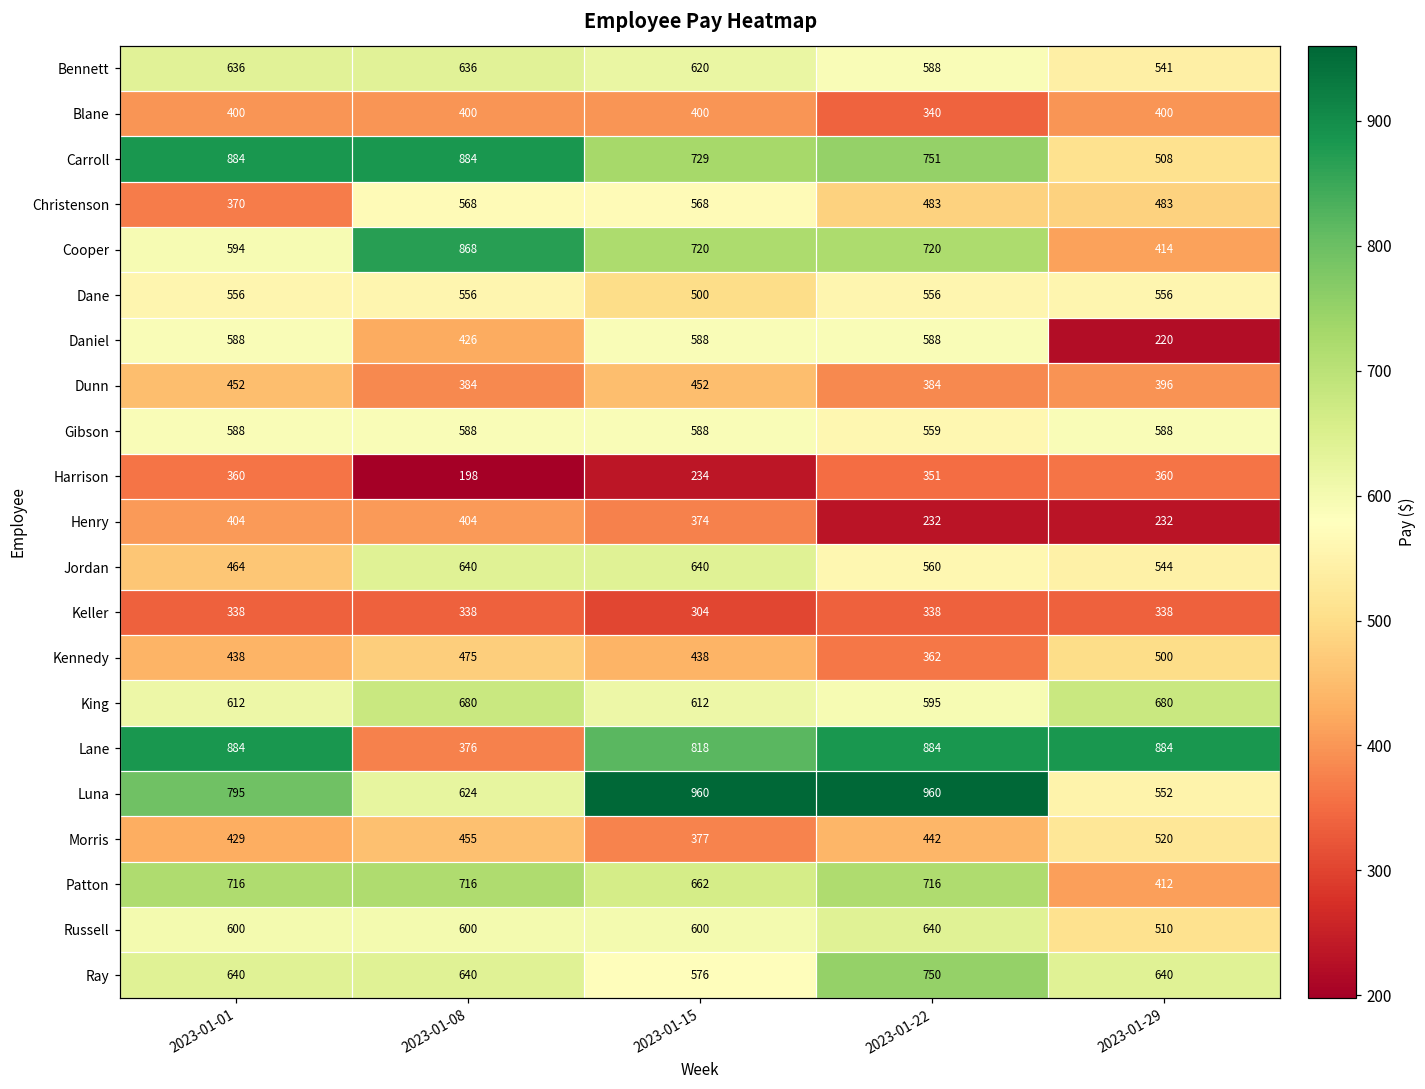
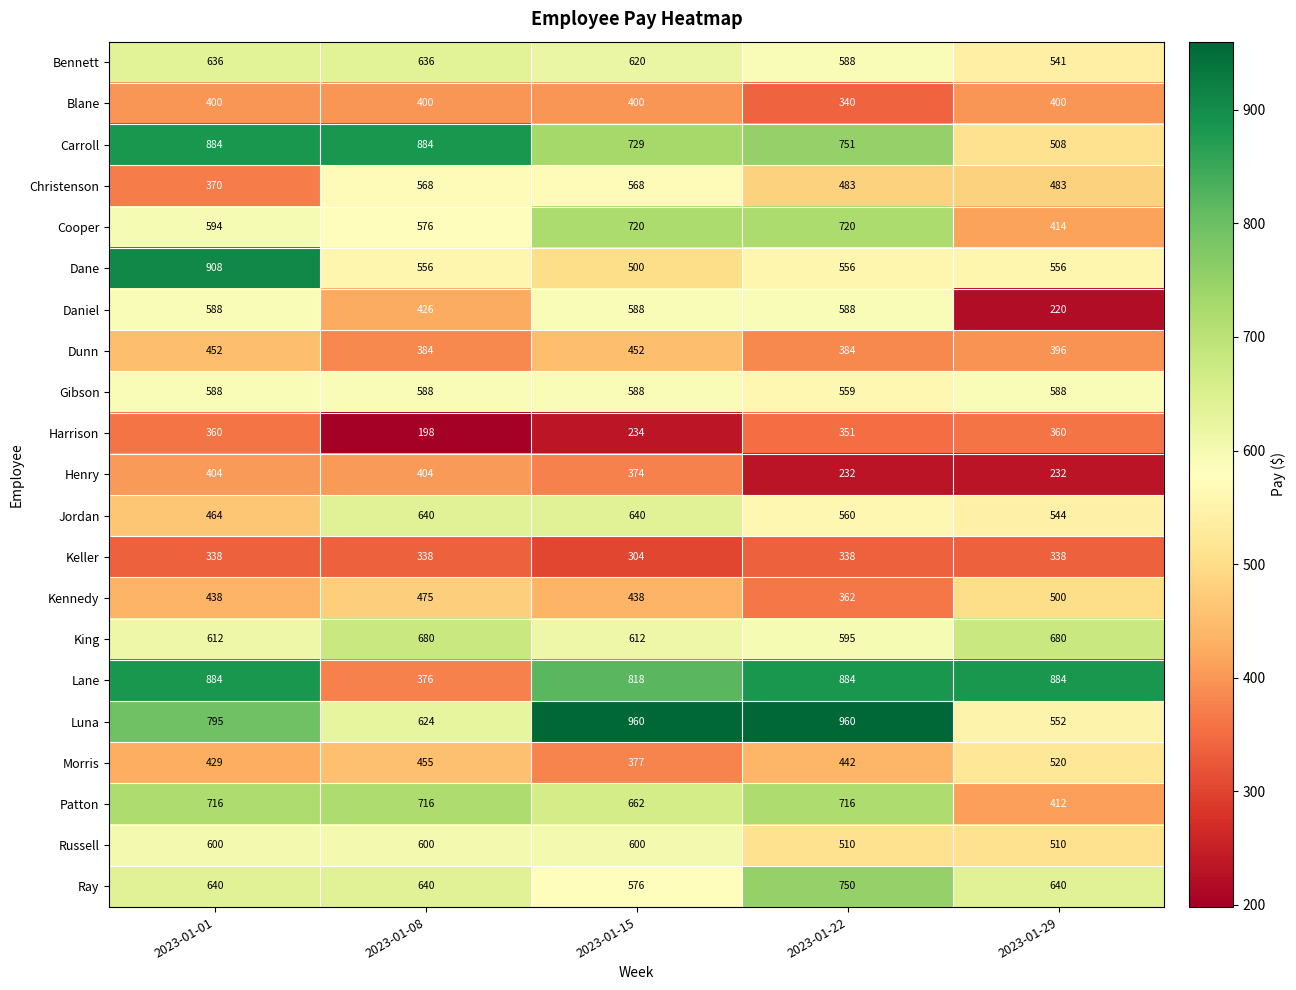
Cooper, 2023-01-08: 868 -> 576
Dane, 2023-01-01: 556 -> 908
Russell, 2023-01-22: 640 -> 510
